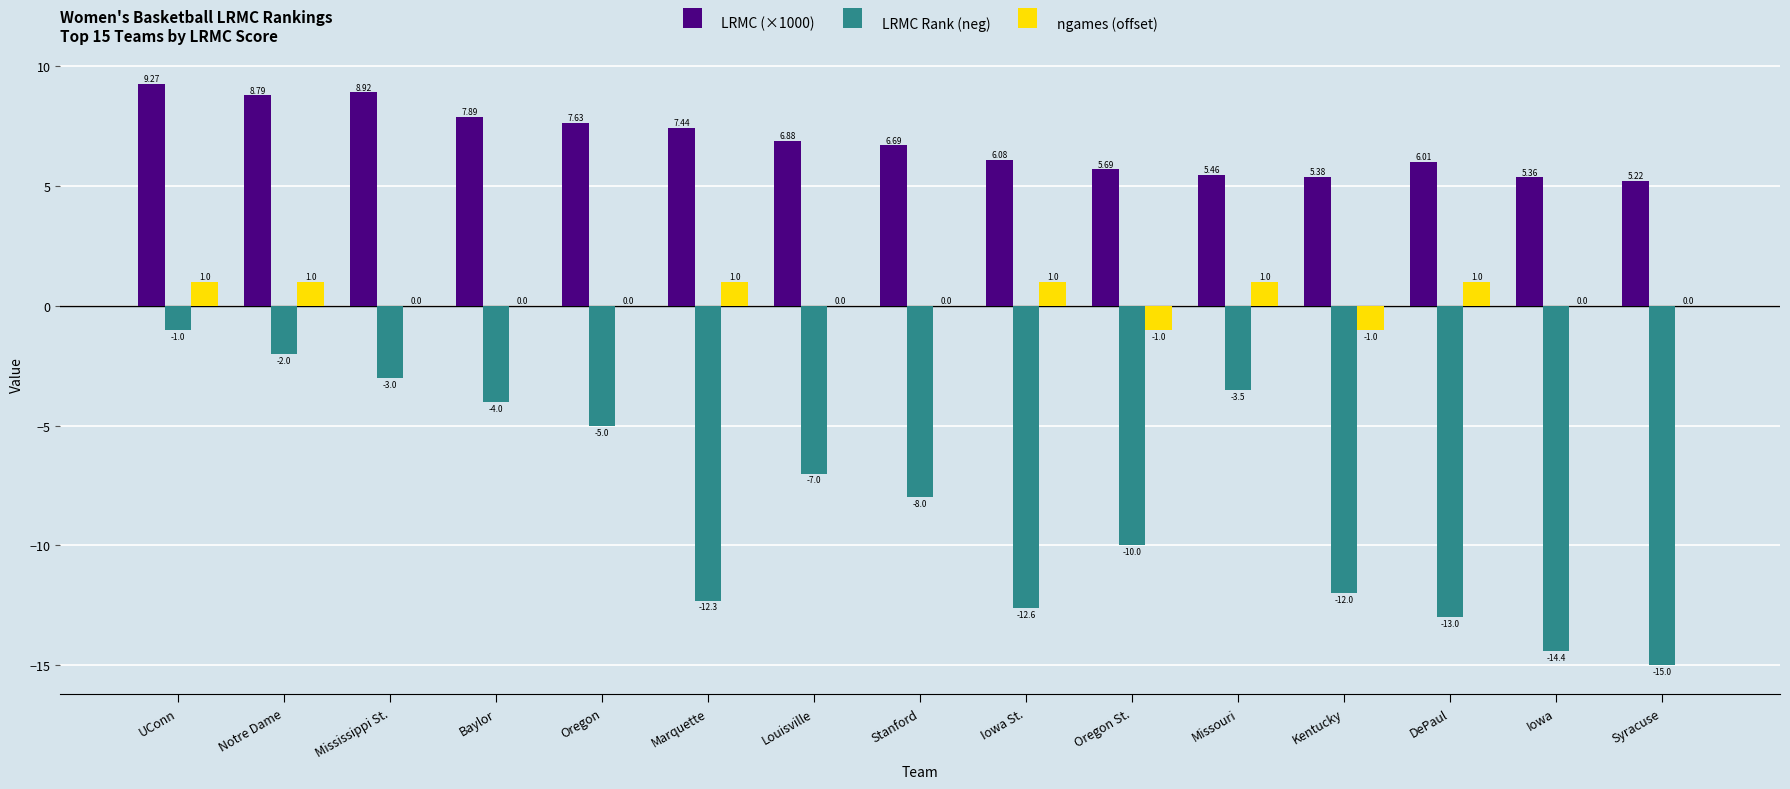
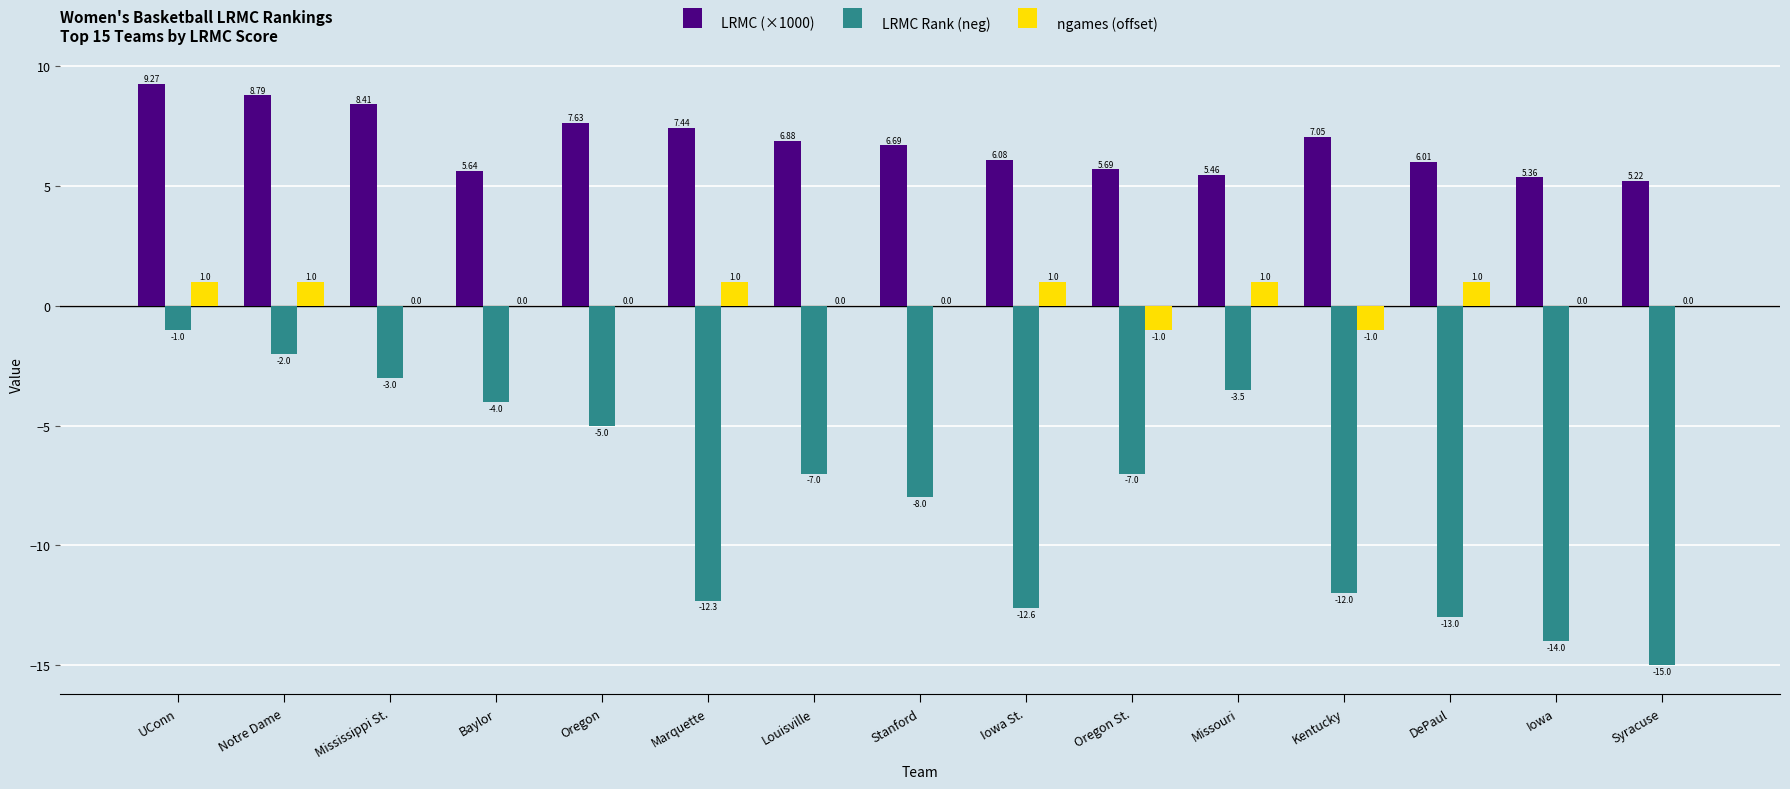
LRMC (×1000), Mississippi St.: 8.92 -> 8.41
LRMC (×1000), Baylor: 7.89 -> 5.64
LRMC Rank (neg), Oregon St.: -10.0 -> -7.0
LRMC (×1000), Kentucky: 5.38 -> 7.05
LRMC Rank (neg), Iowa: -14.4 -> -14.0
